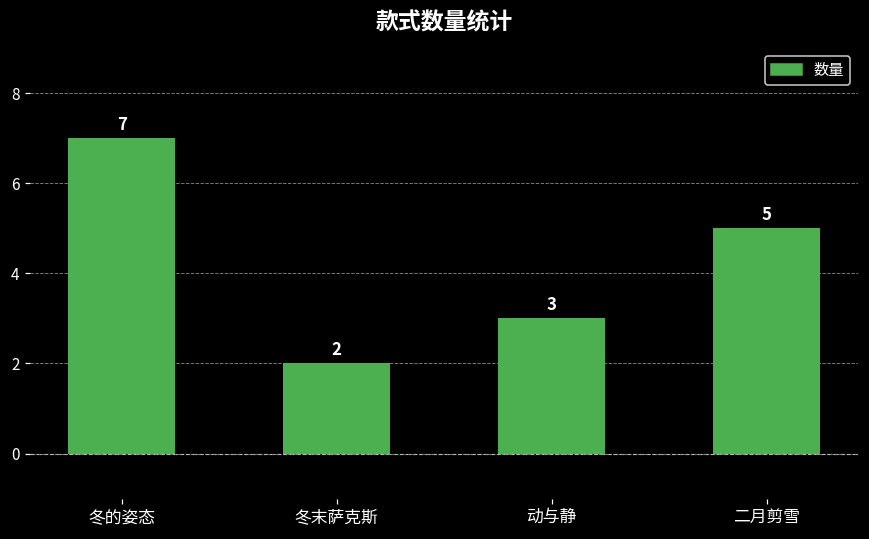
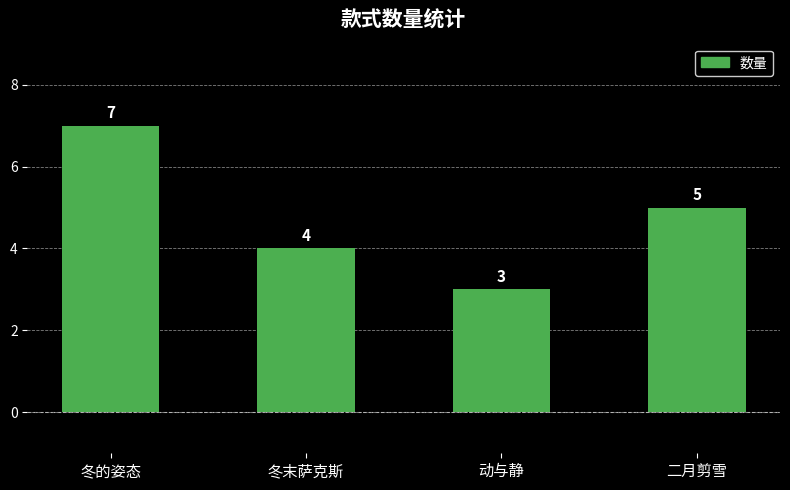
冬末萨克斯: 2 -> 4
